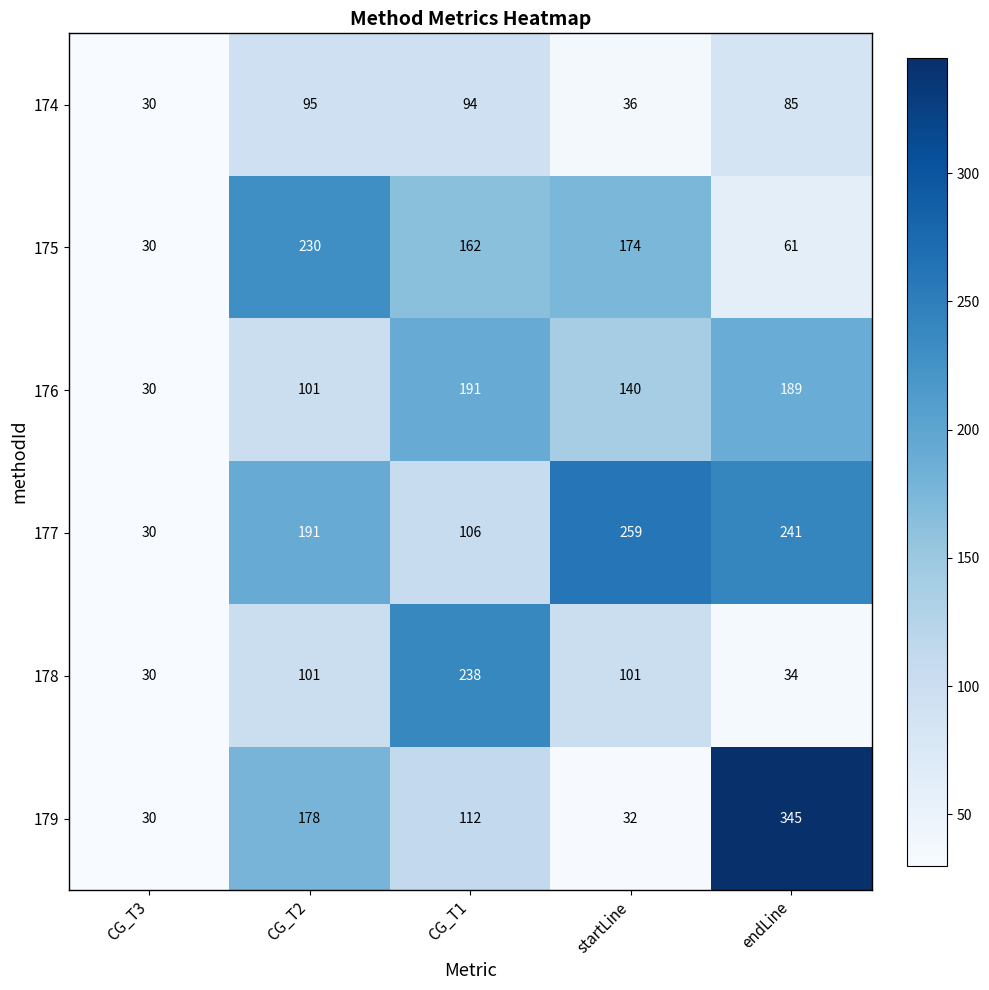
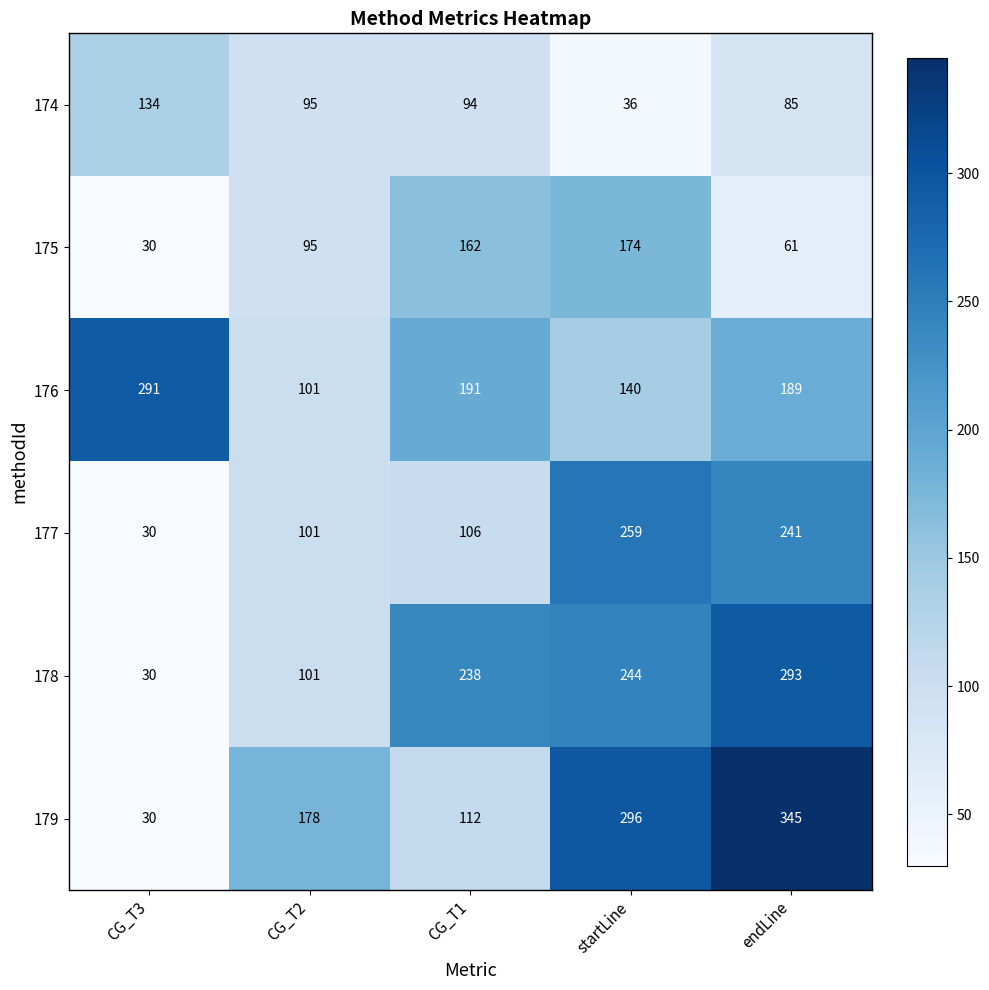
174, CG_T3: 30 -> 134
175, CG_T2: 230 -> 95
176, CG_T3: 30 -> 291
177, CG_T2: 191 -> 101
178, startLine: 101 -> 244
178, endLine: 34 -> 293
179, startLine: 32 -> 296
